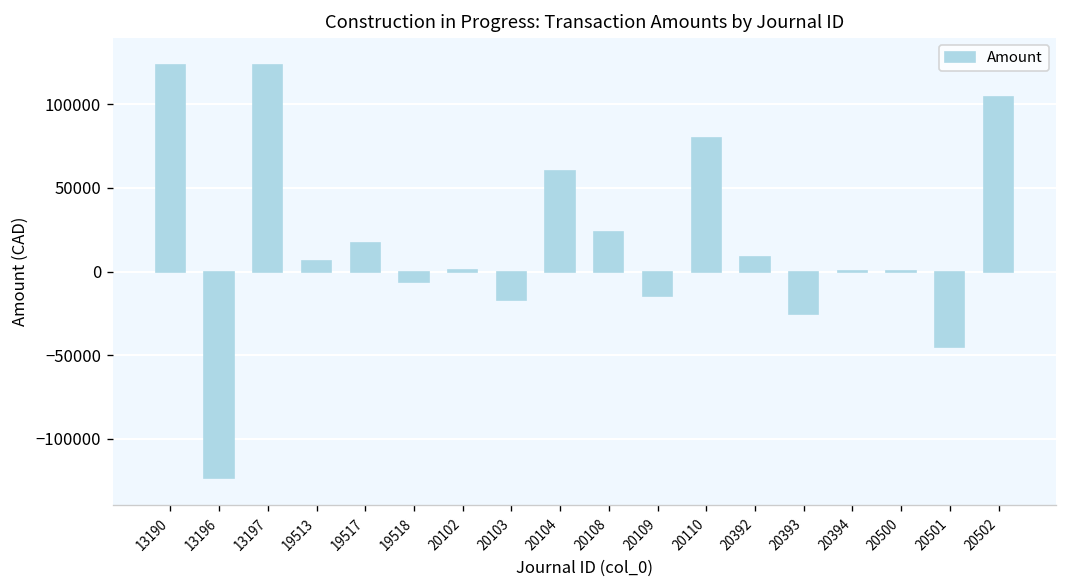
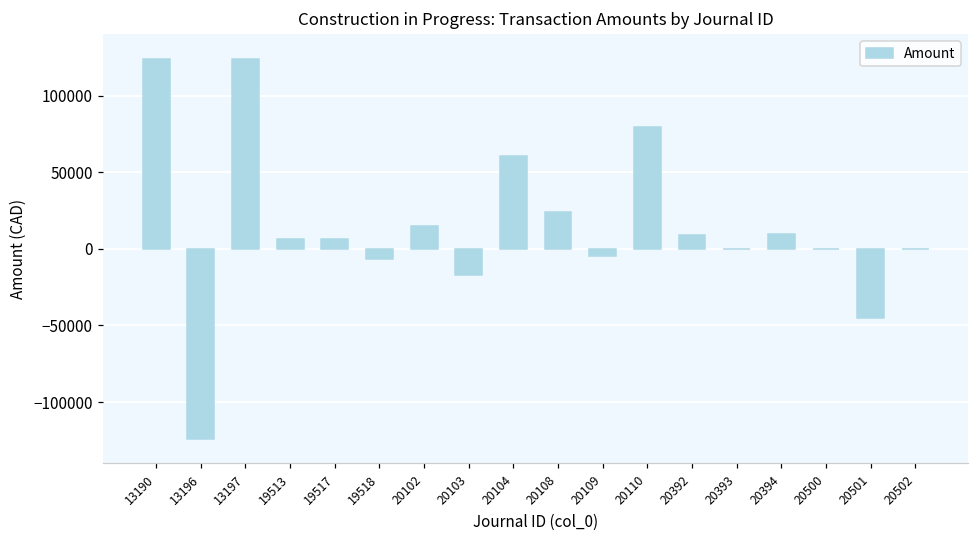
19517: 17000 -> 6000
20102: 1000 -> 15000
20109: -15000 -> -5000
20393: -26000 -> 0
20394: 0 -> 10000
20502: 104000 -> 0
